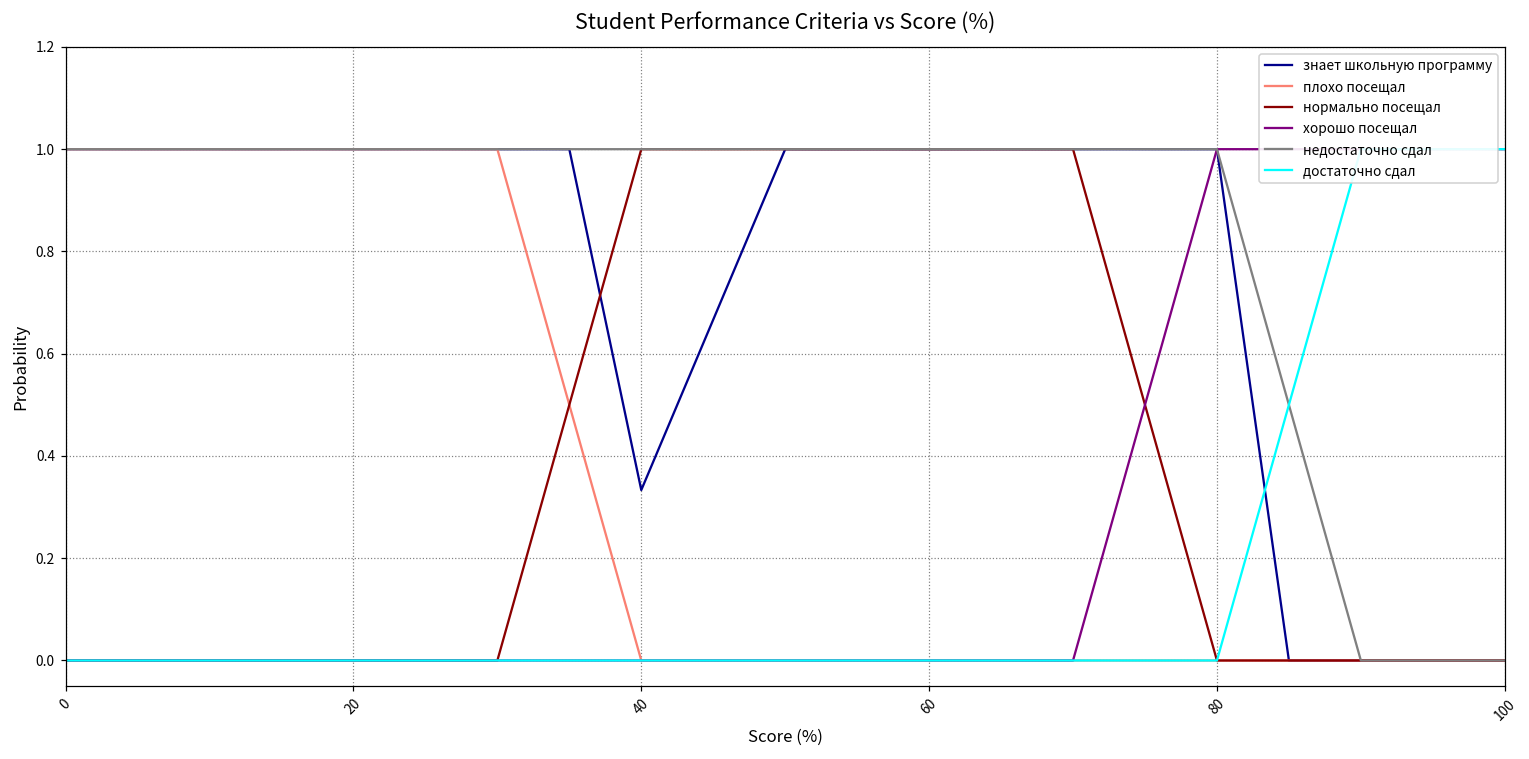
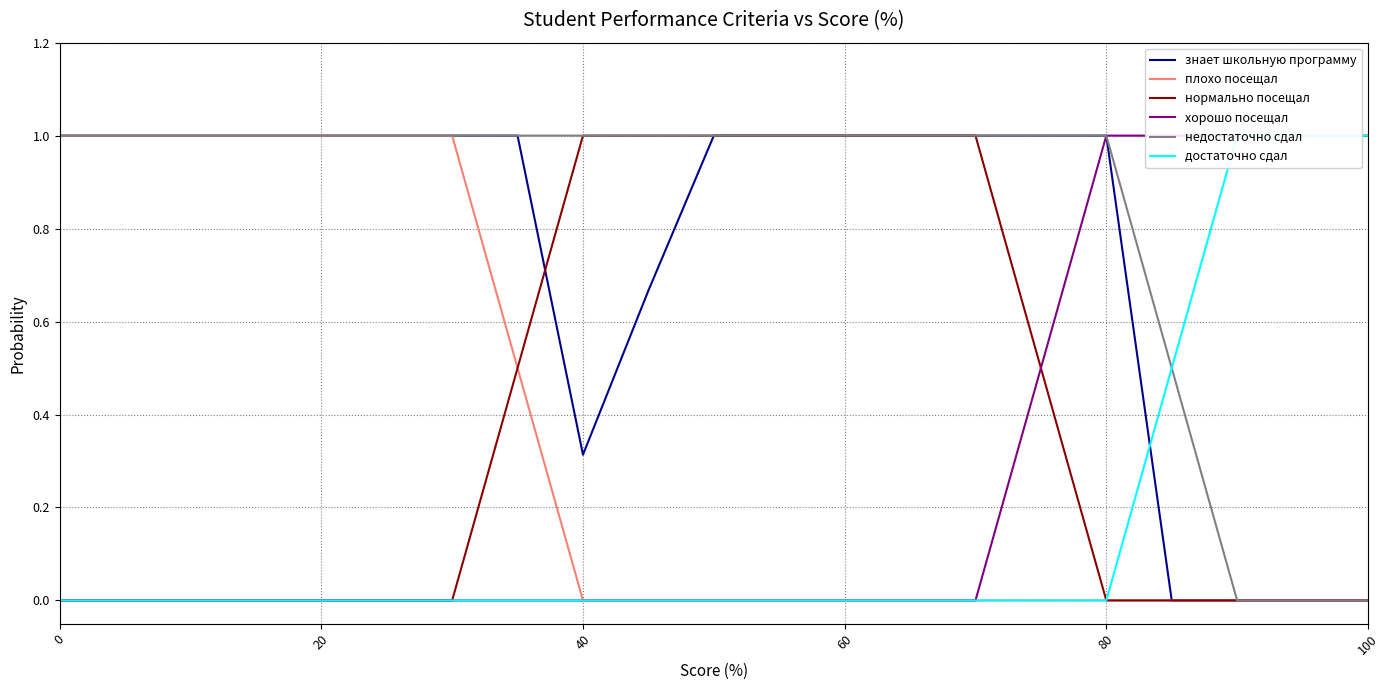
знает школьную программу, 40: 0.33 -> 0.31
